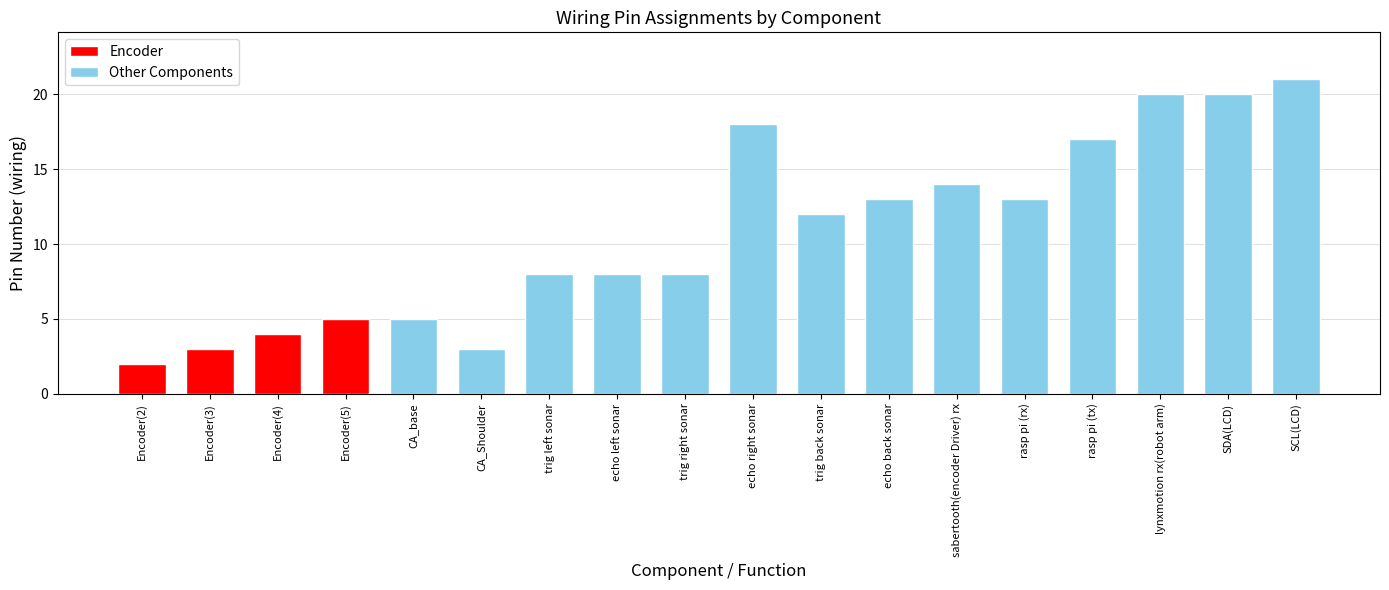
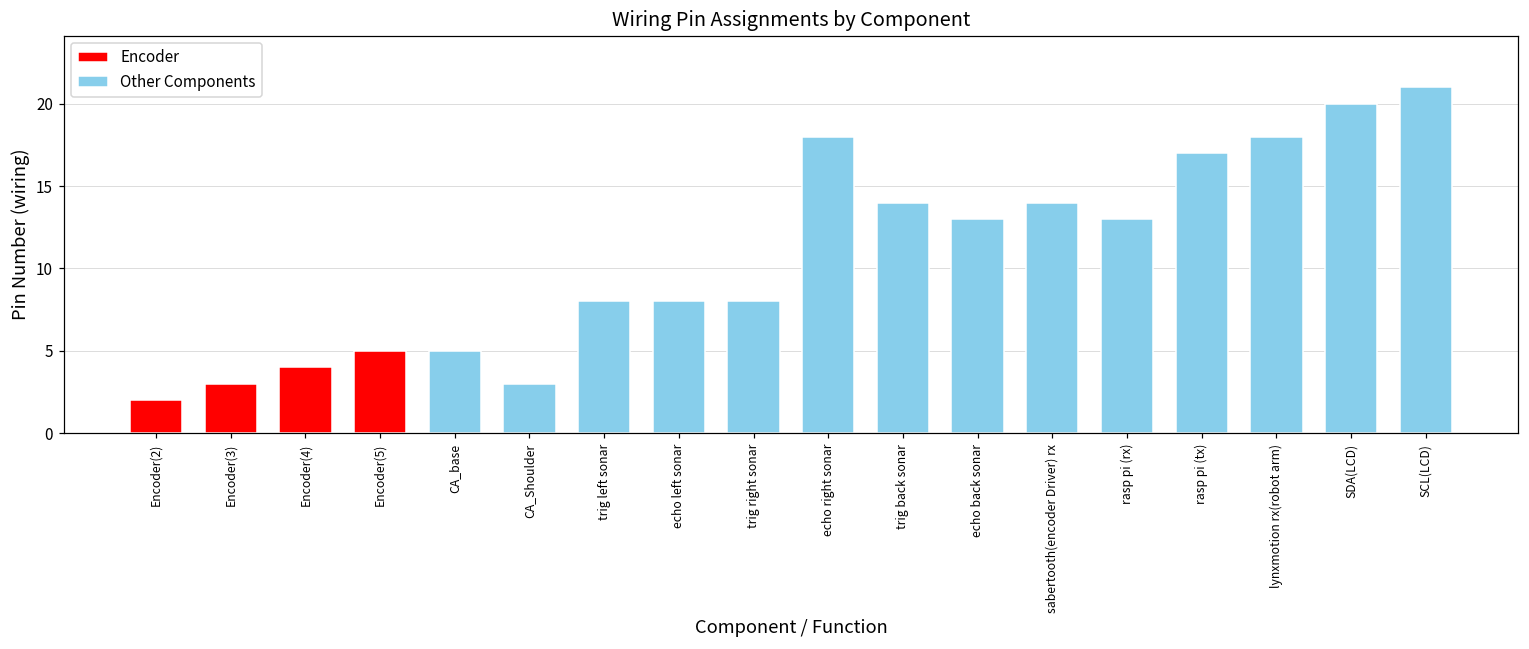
trig back sonar: 12 -> 14
lynxmotion rx(robot arm): 20 -> 18
